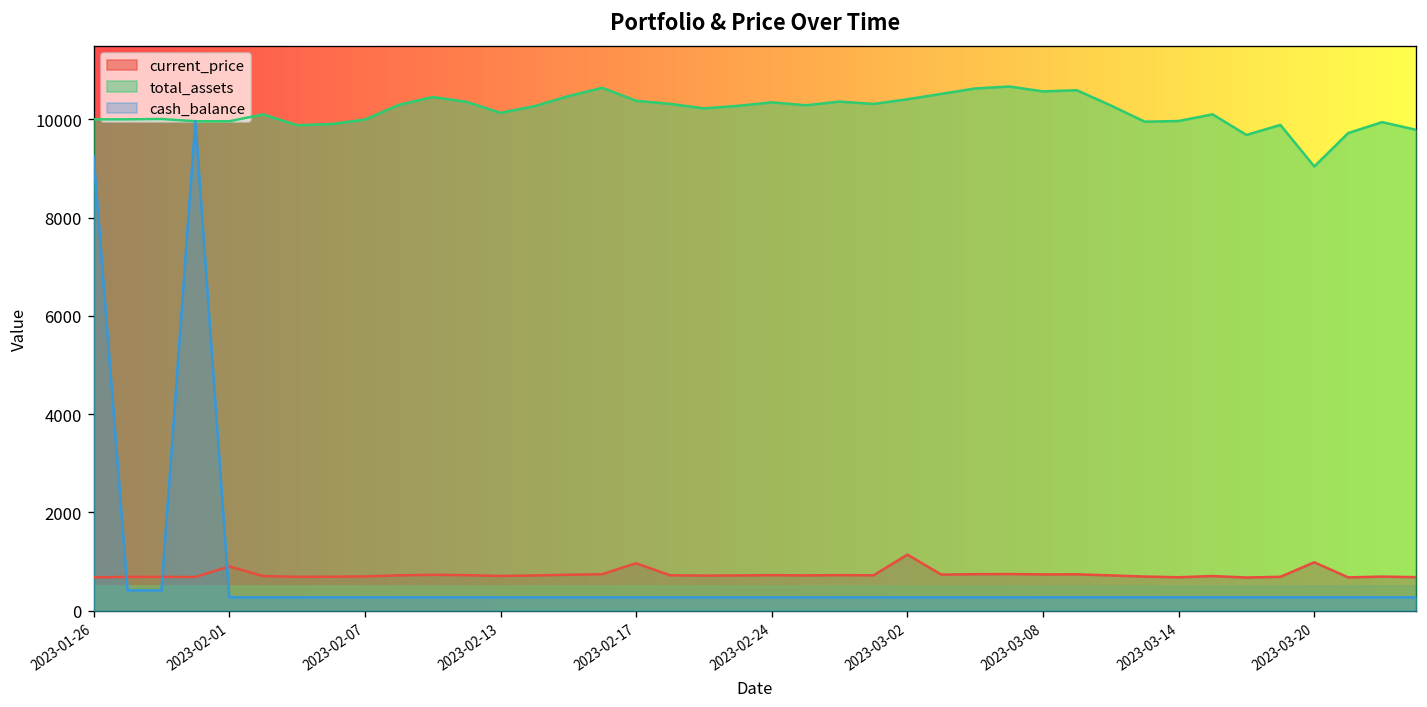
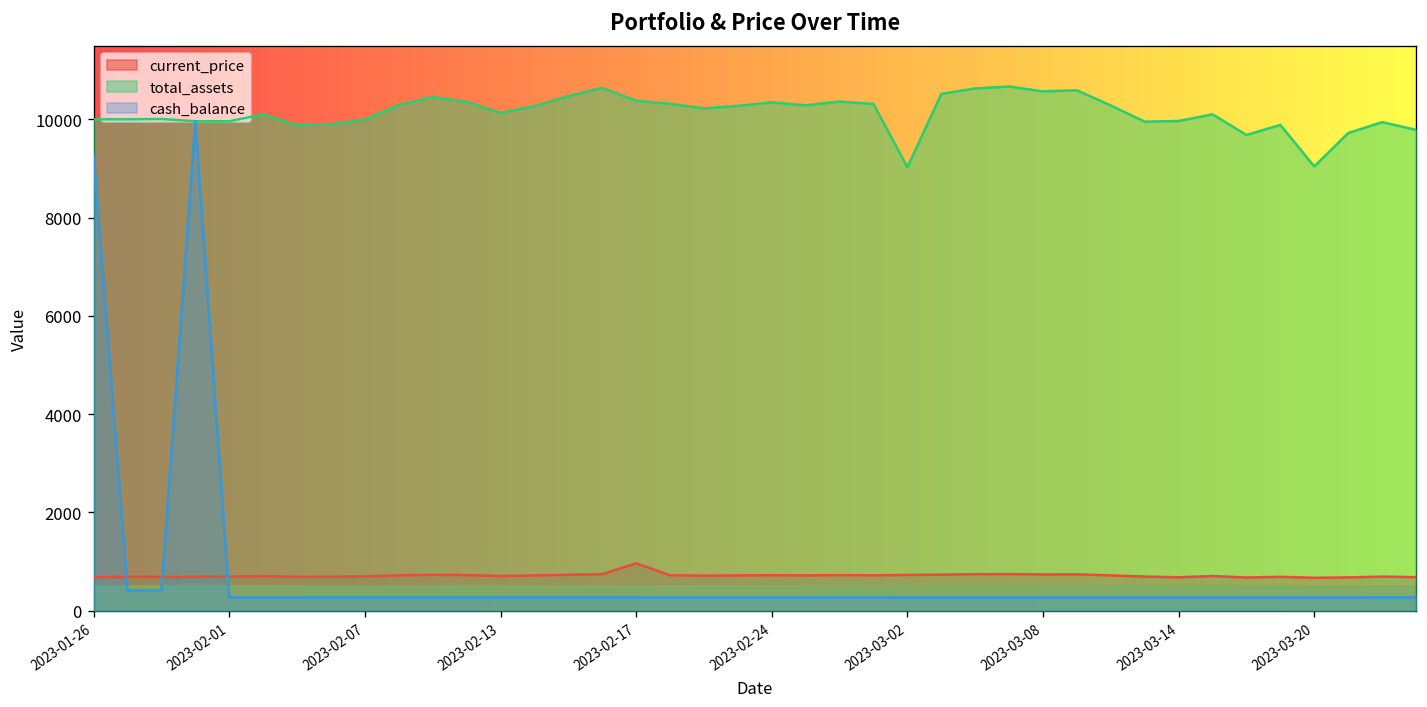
current_price, 2023-02-01: 900 -> 700
current_price, 2023-03-02: 1100 -> 700
total_assets, 2023-03-02: 10400 -> 9000
current_price, 2023-03-20: 1000 -> 700
